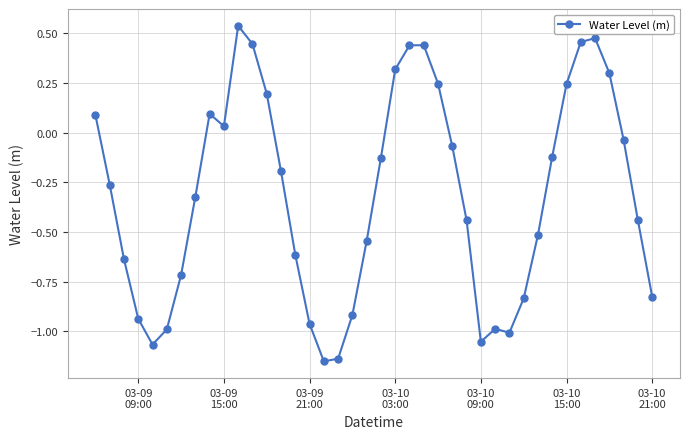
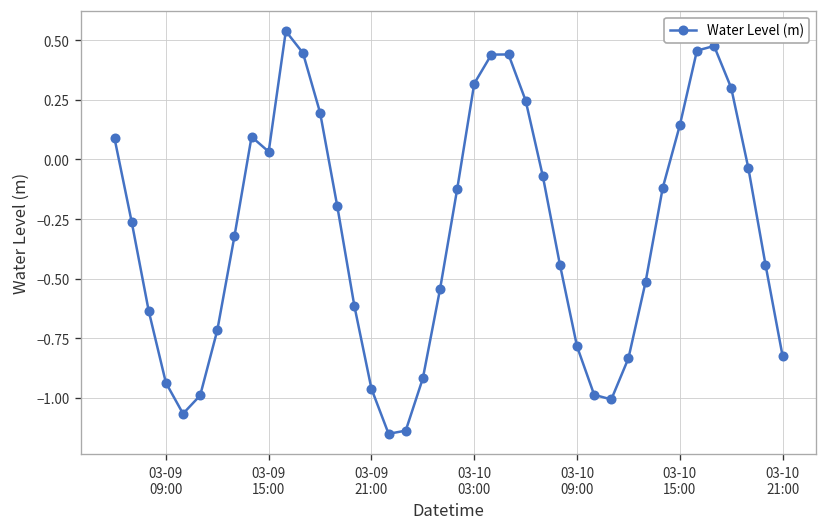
03-10 09:00: -1.05 -> -0.78
03-10 15:00: 0.24 -> 0.14
